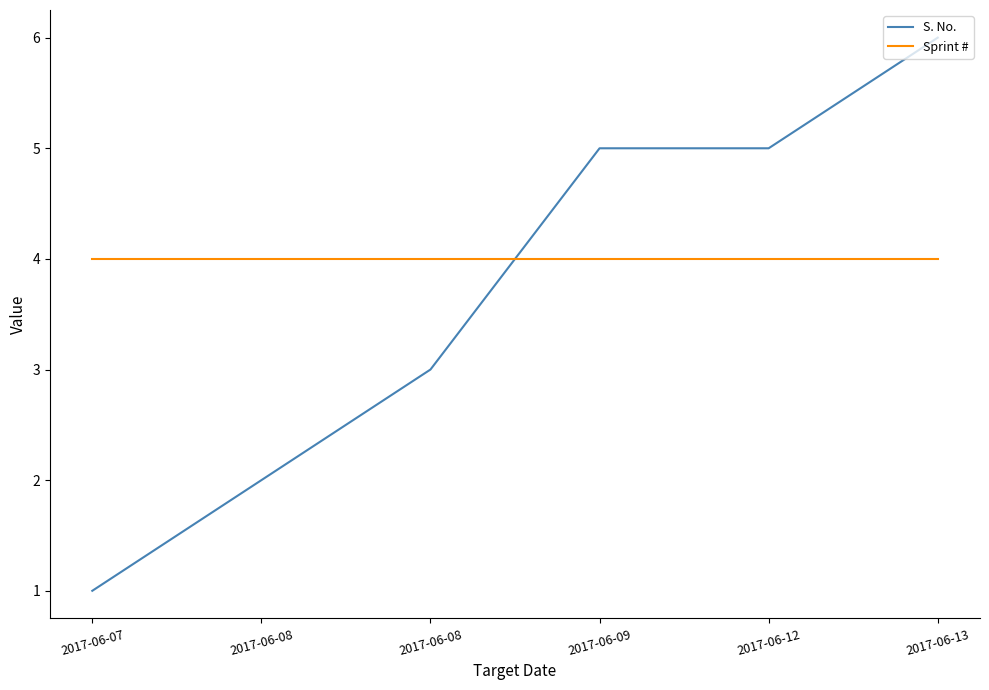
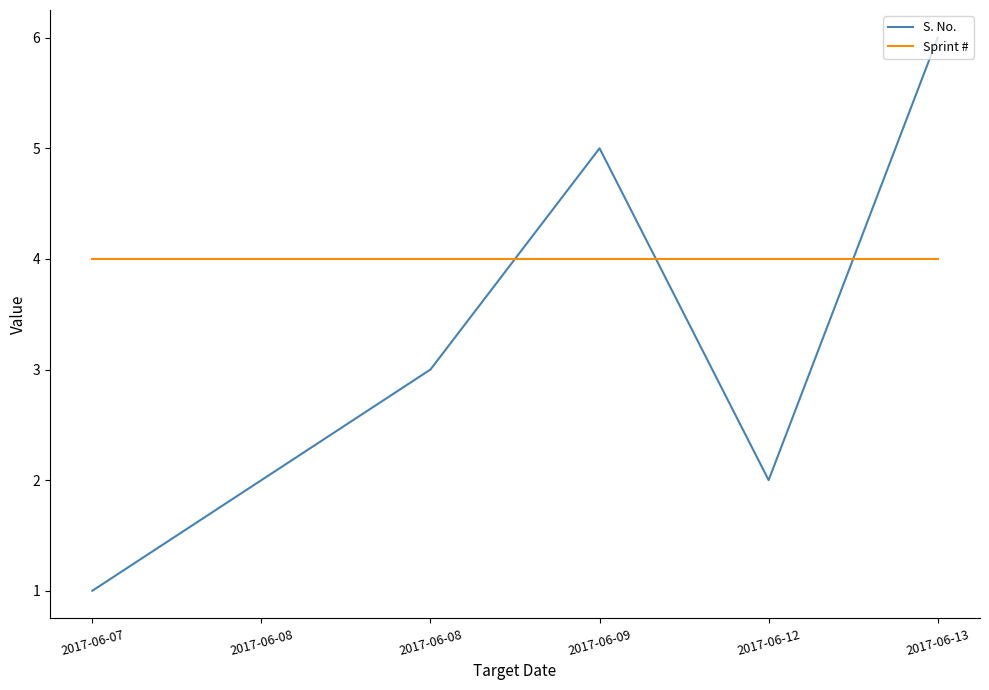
S. No., 2017-06-12: 5 -> 2
